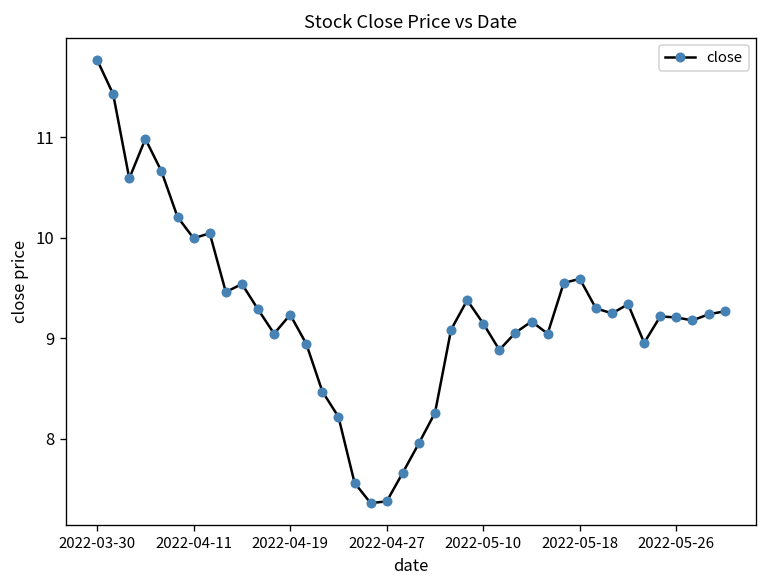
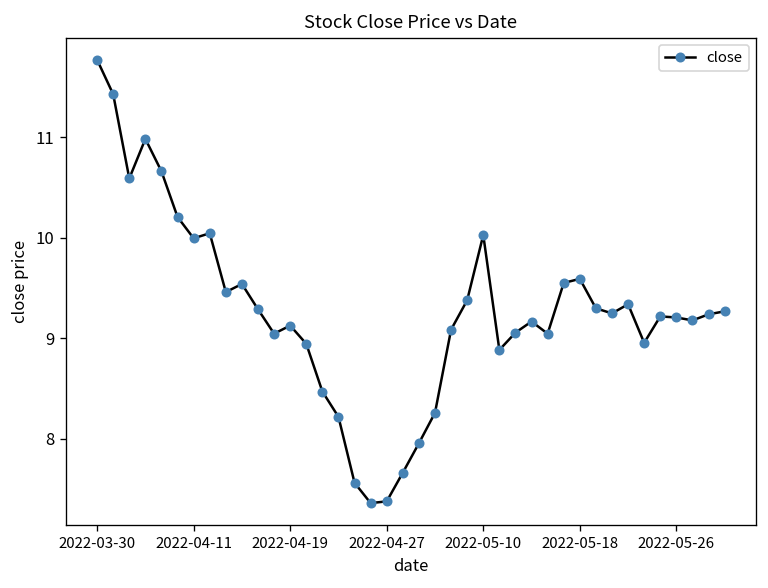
2022-04-19: 9.2 -> 9.1
2022-05-10: 9.1 -> 10.0
